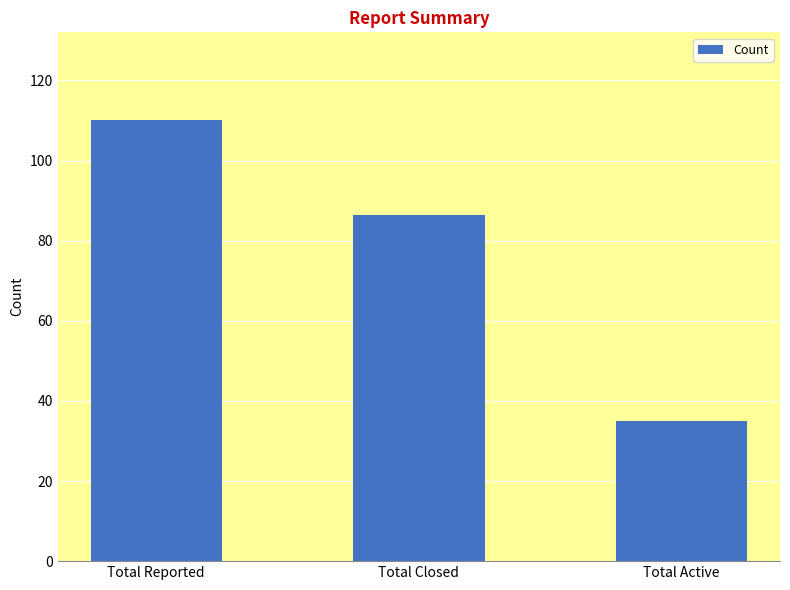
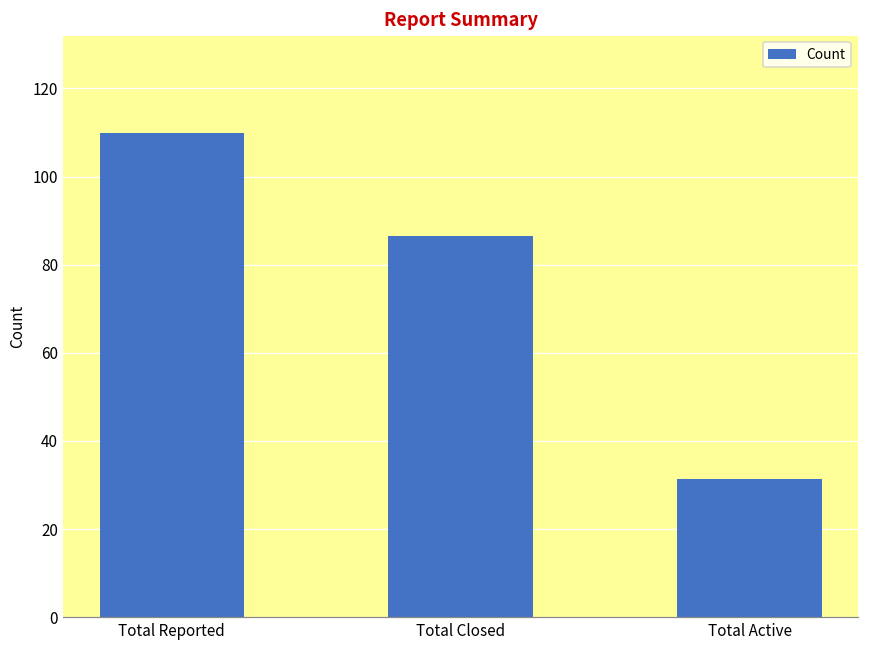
Total Active: 35 -> 31
